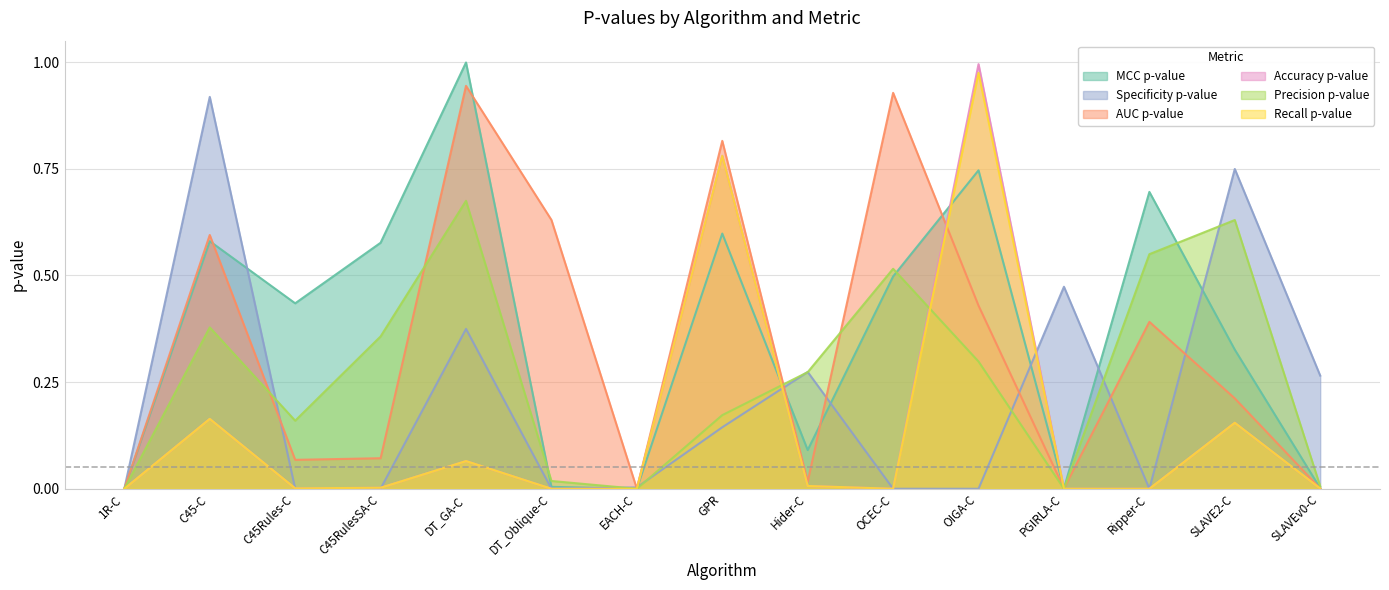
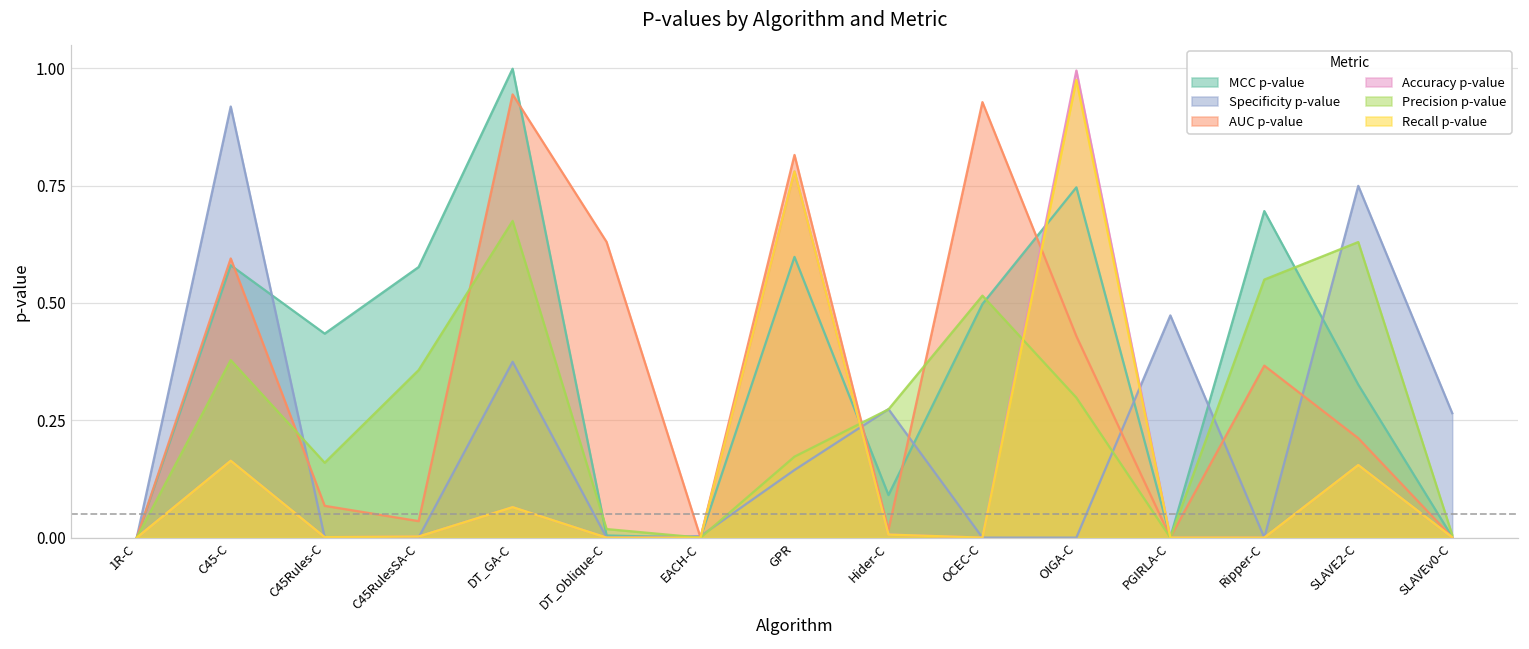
AUC p-value, C45RulesSA-C: 0.07 -> 0.04
AUC p-value, Ripper-C: 0.39 -> 0.37
